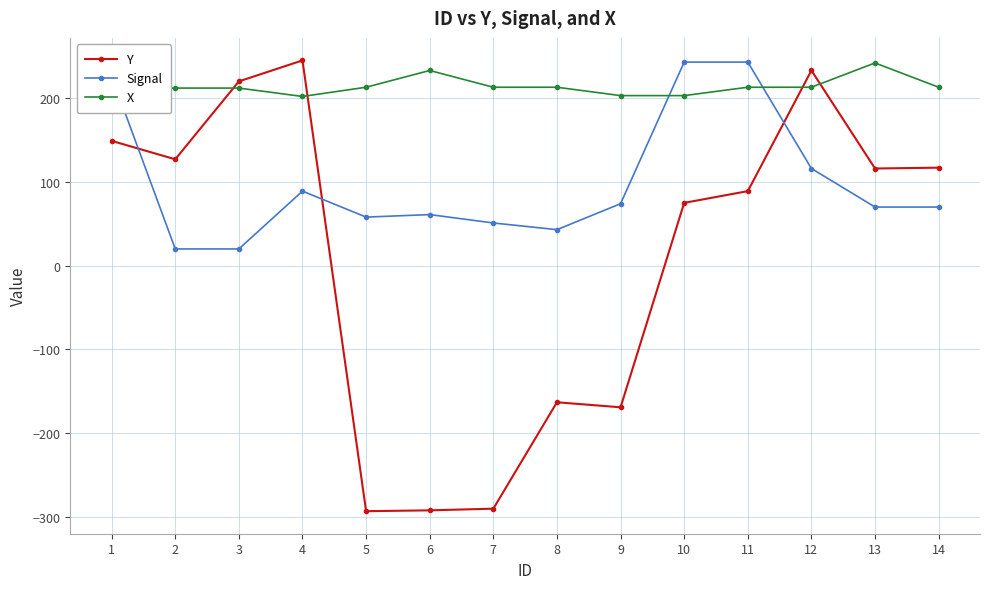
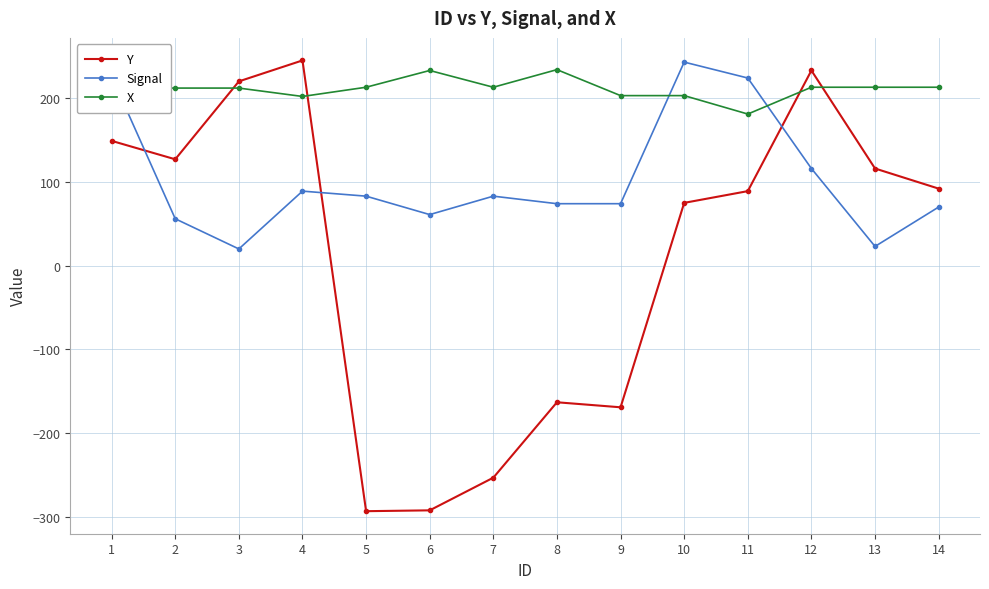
Signal, 2: 20 -> 60
Signal, 5: 60 -> 80
Y, 7: -290 -> -250
Signal, 7: 50 -> 80
Signal, 8: 40 -> 70
X, 8: 210 -> 230
Signal, 11: 240 -> 220
X, 11: 210 -> 180
Signal, 13: 70 -> 20
X, 13: 240 -> 210
Y, 14: 120 -> 90
